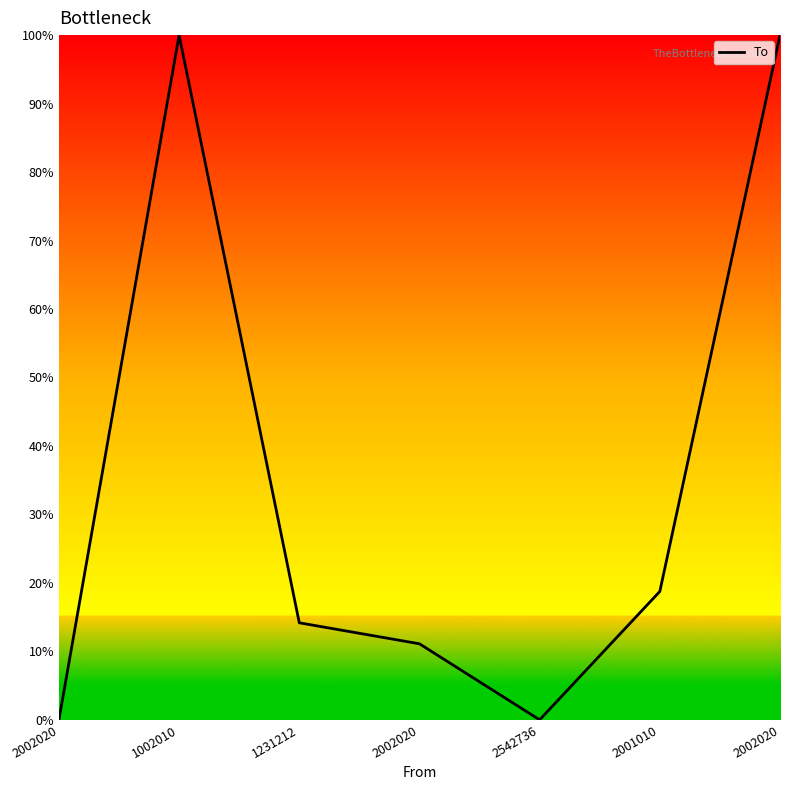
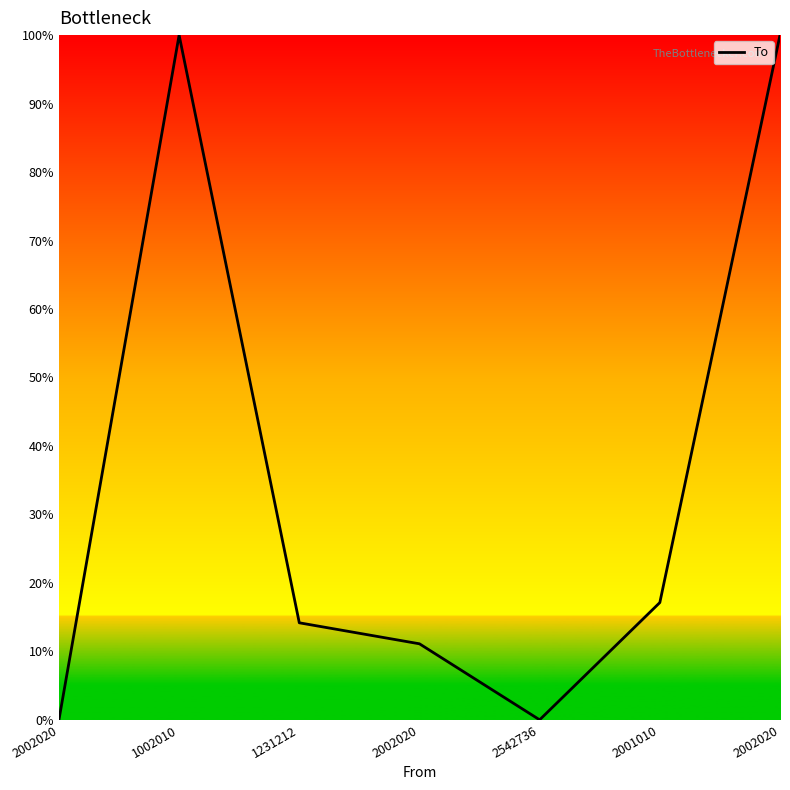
2001010: 19% -> 17%
